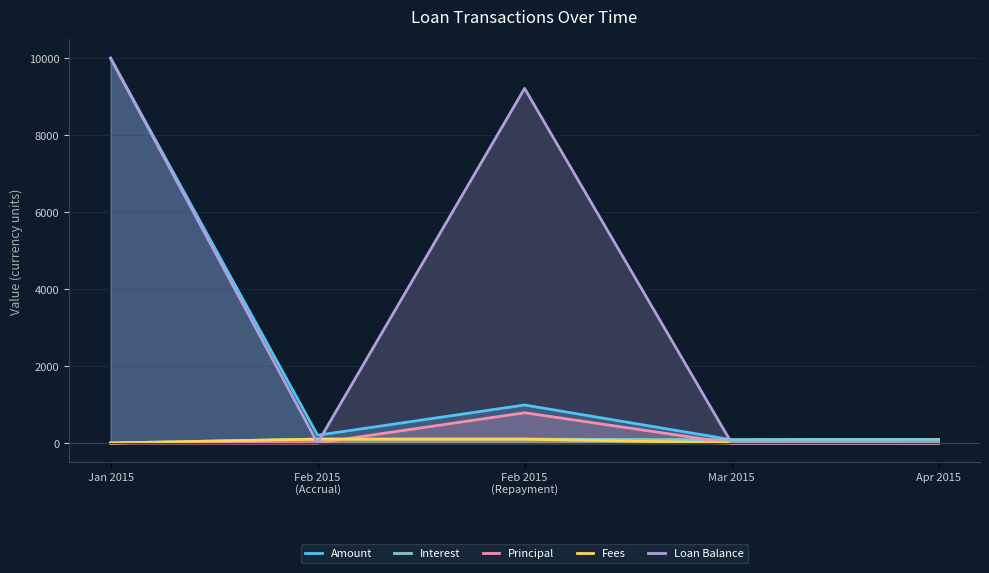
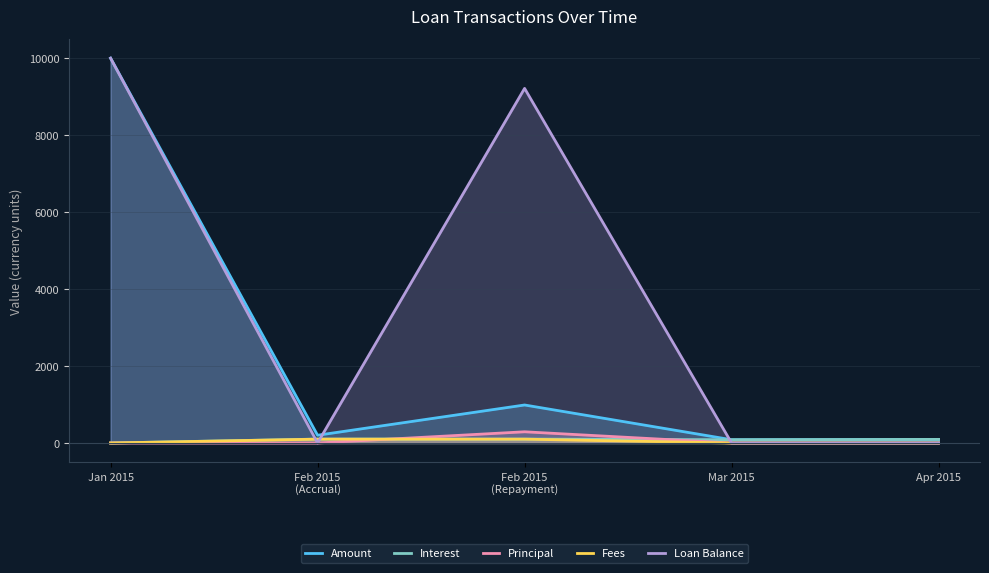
Principal, Feb 2015 (Repayment): 800 -> 300
